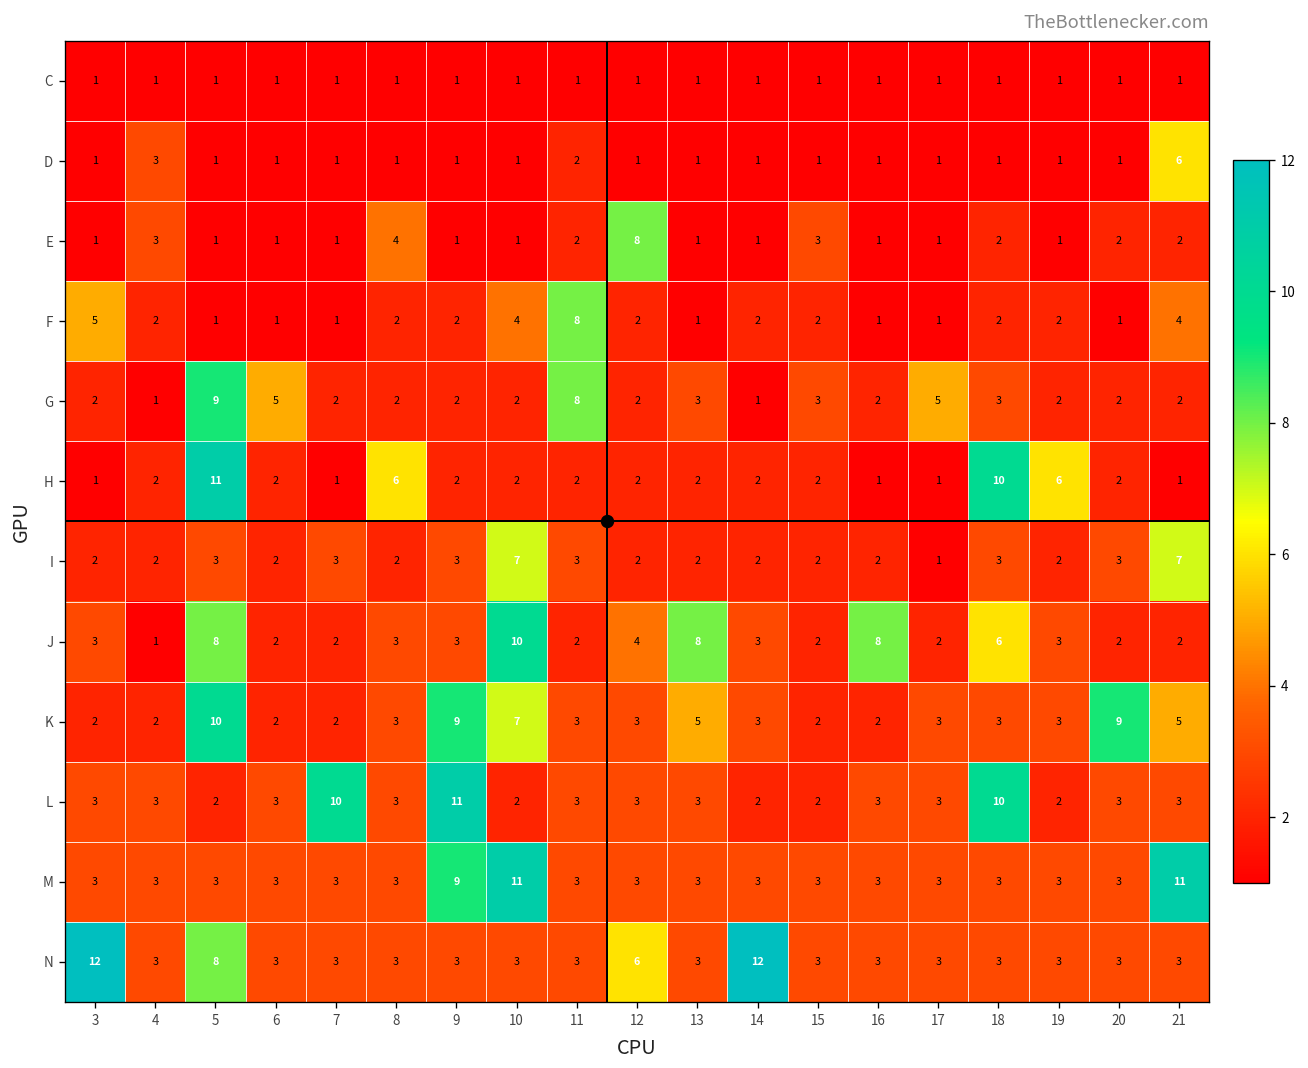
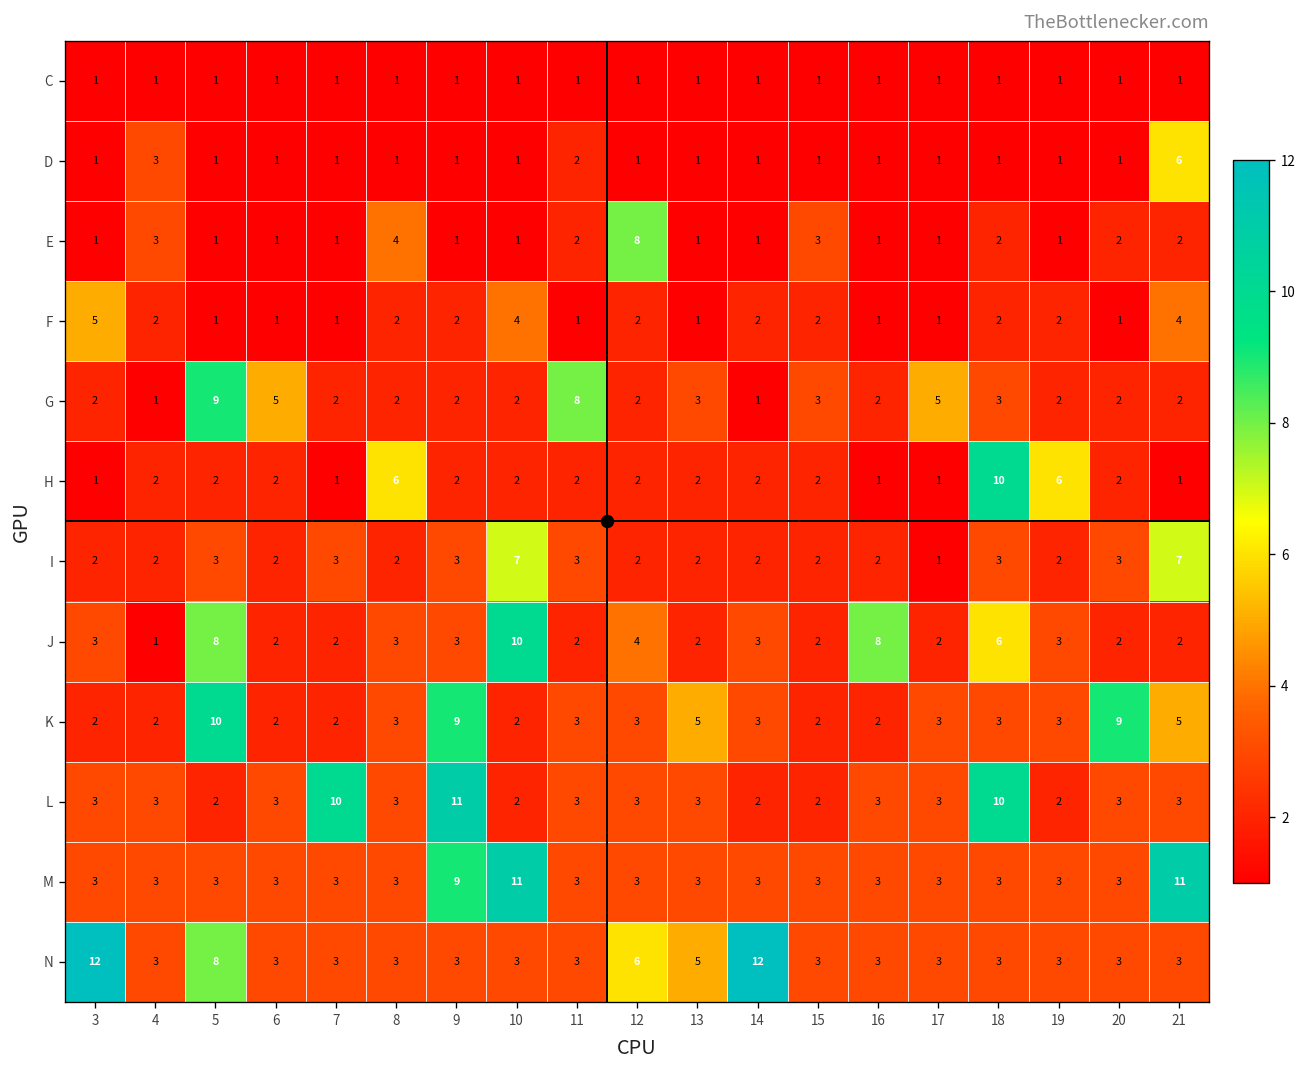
F, 11: 8 -> 1
H, 5: 11 -> 2
J, 13: 8 -> 2
K, 10: 7 -> 2
N, 13: 3 -> 5
